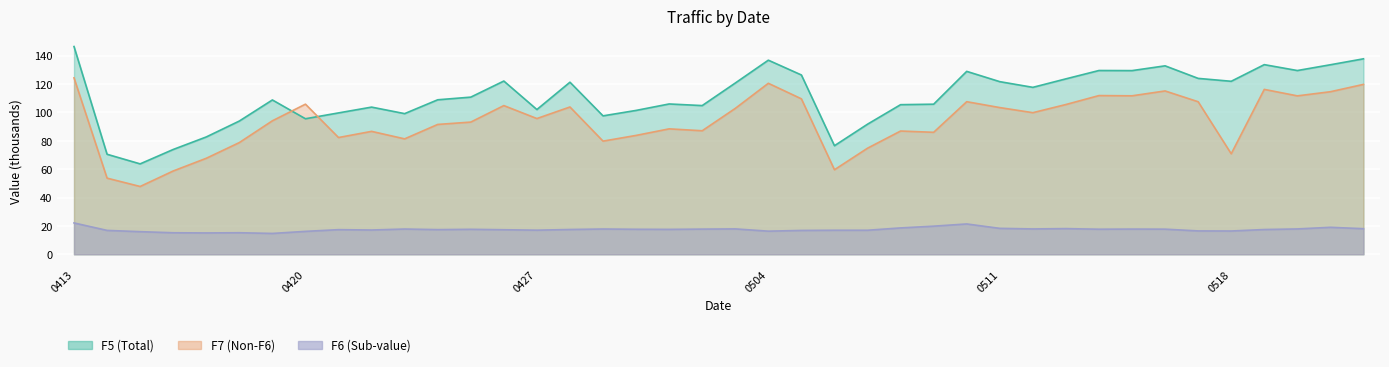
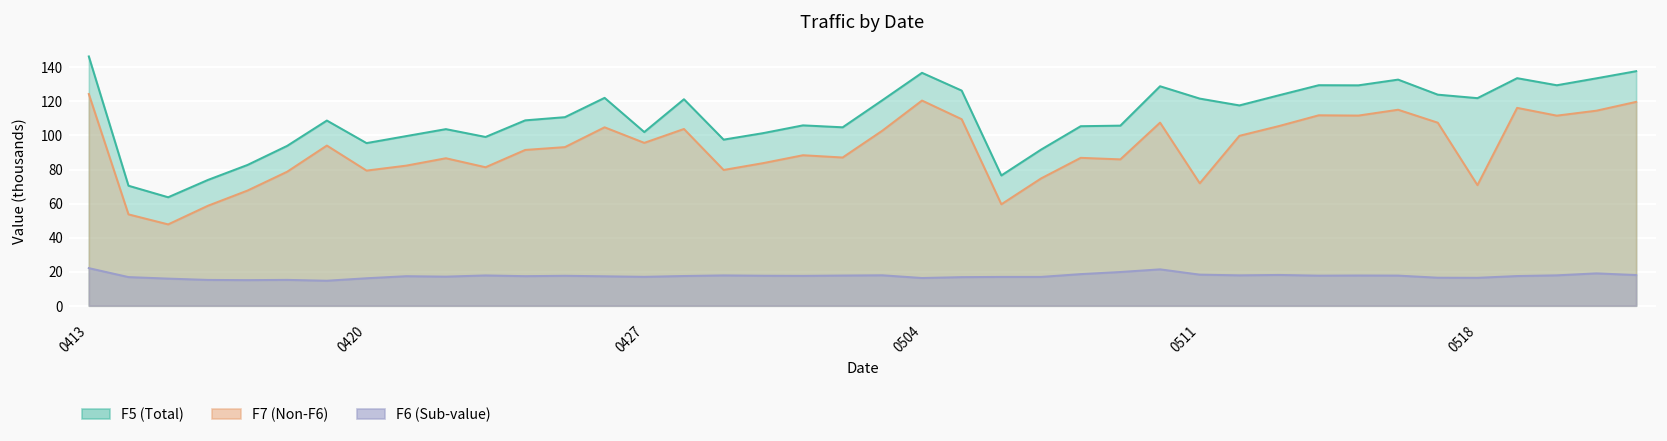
F7 (Non-F6), 0420: 106 -> 79
F7 (Non-F6), 0511: 103 -> 72
